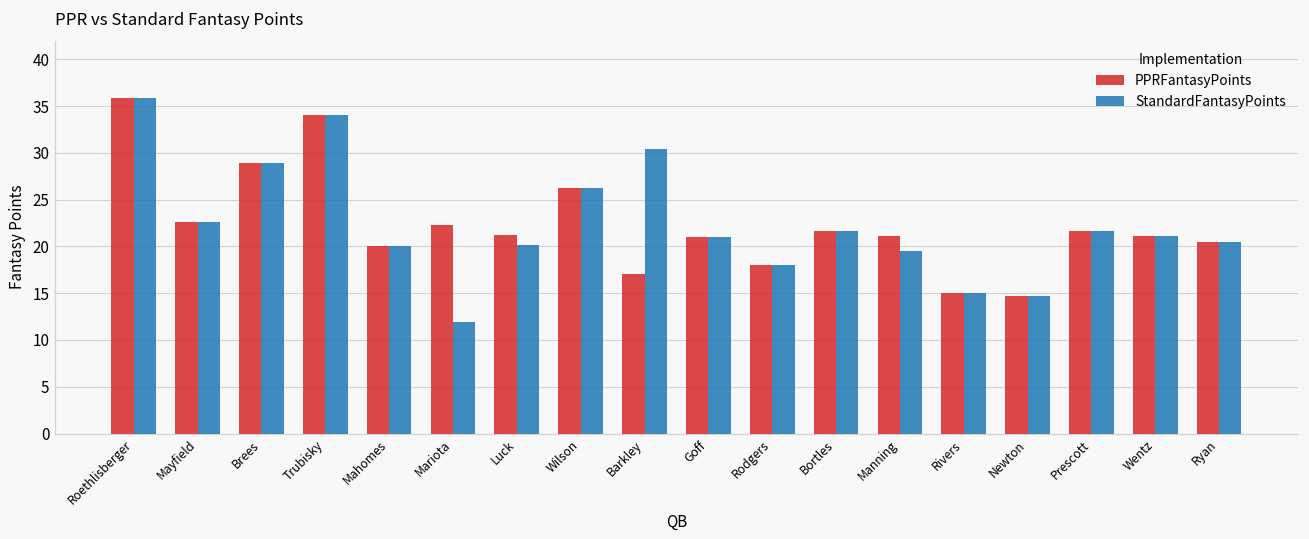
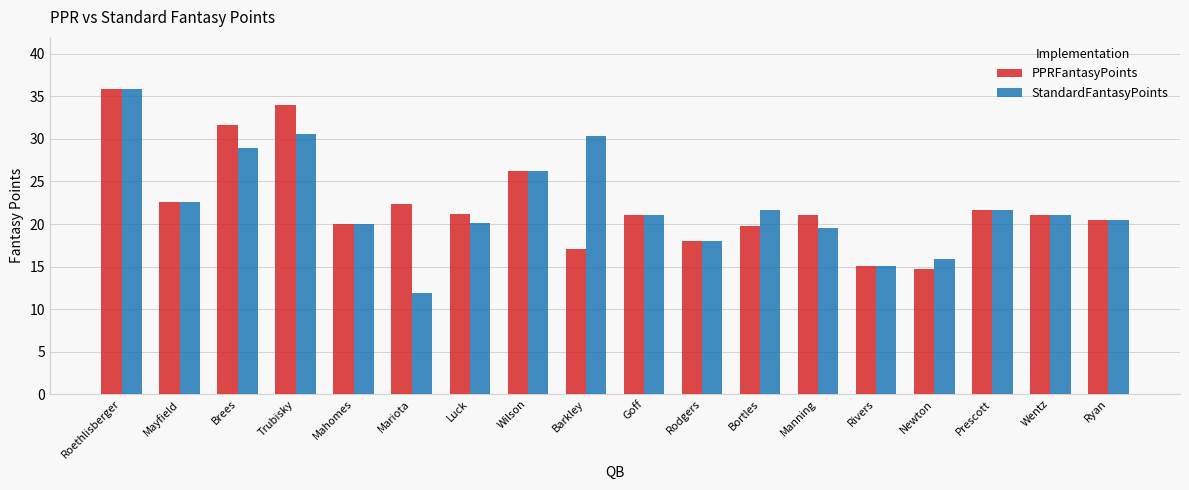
PPRFantasyPoints, Brees: 29 -> 32
StandardFantasyPoints, Trubisky: 34 -> 31
PPRFantasyPoints, Bortles: 22 -> 20
StandardFantasyPoints, Newton: 15 -> 16
